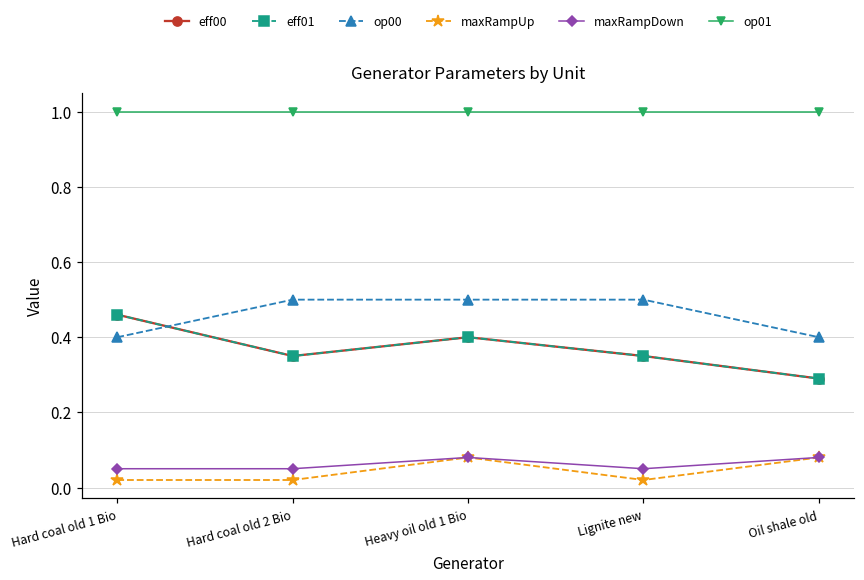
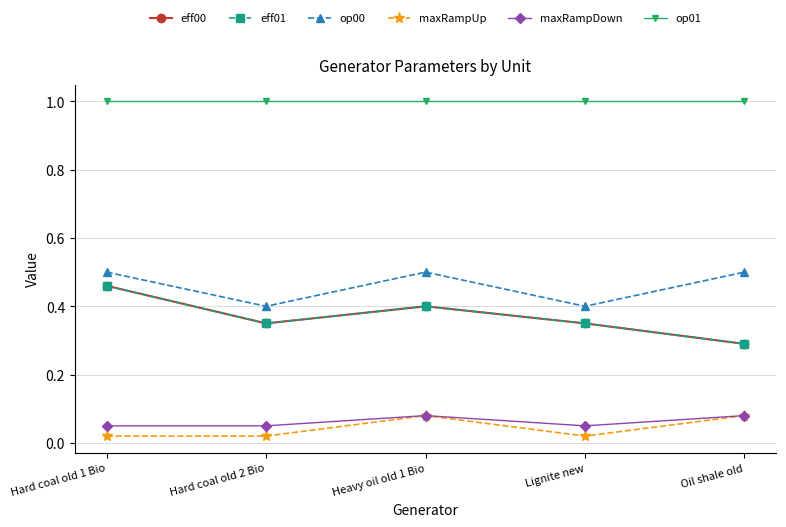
op00, Hard coal old 1 Bio: 0.4 -> 0.5
op00, Hard coal old 2 Bio: 0.5 -> 0.4
op00, Lignite new: 0.5 -> 0.4
op00, Oil shale old: 0.4 -> 0.5
